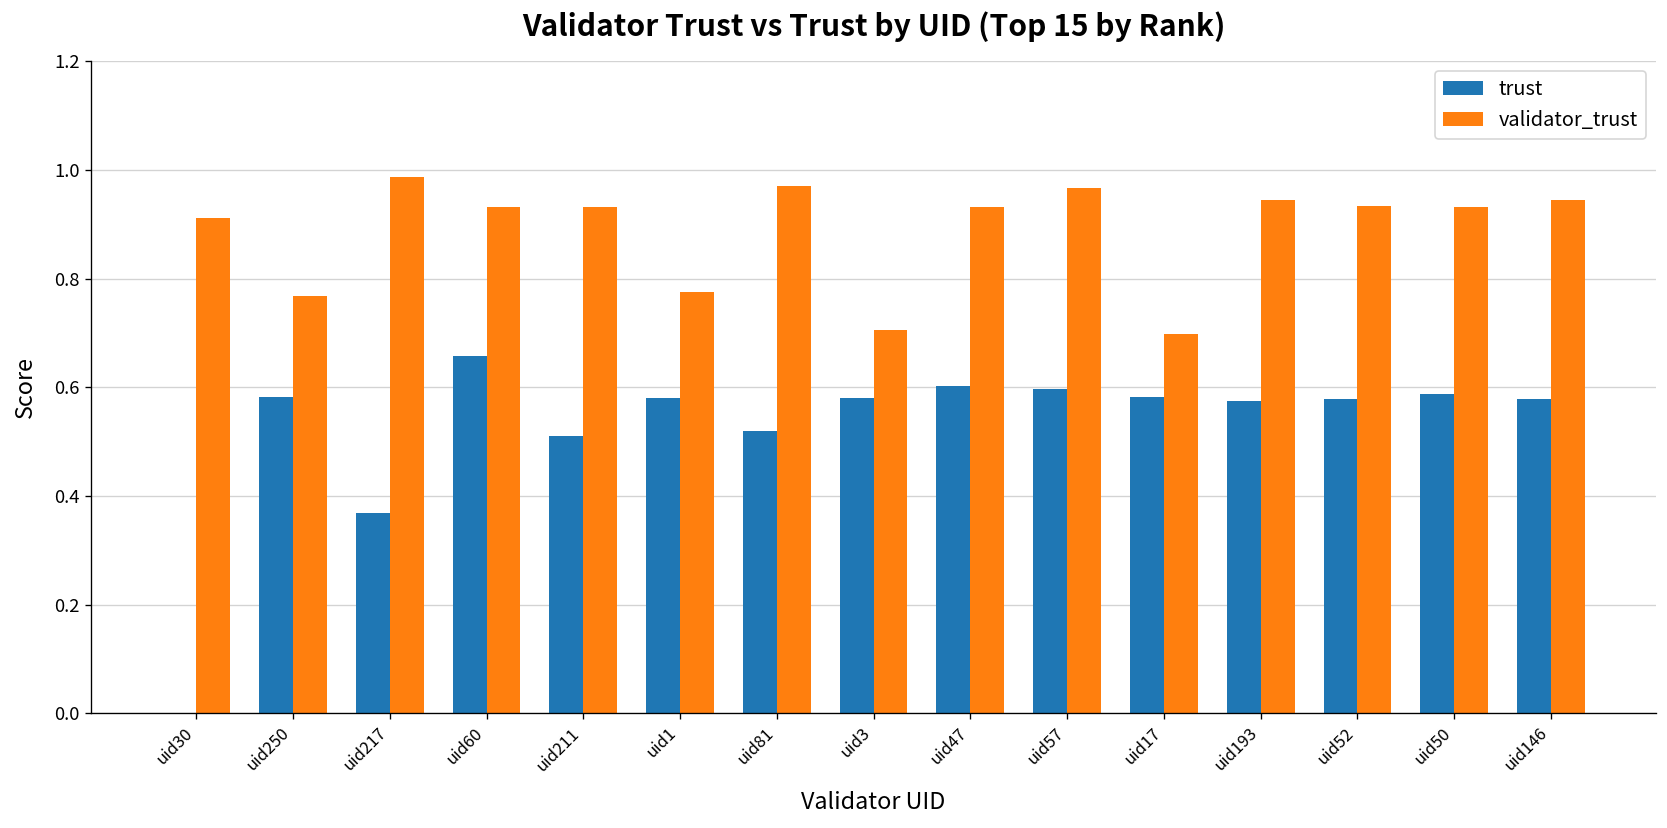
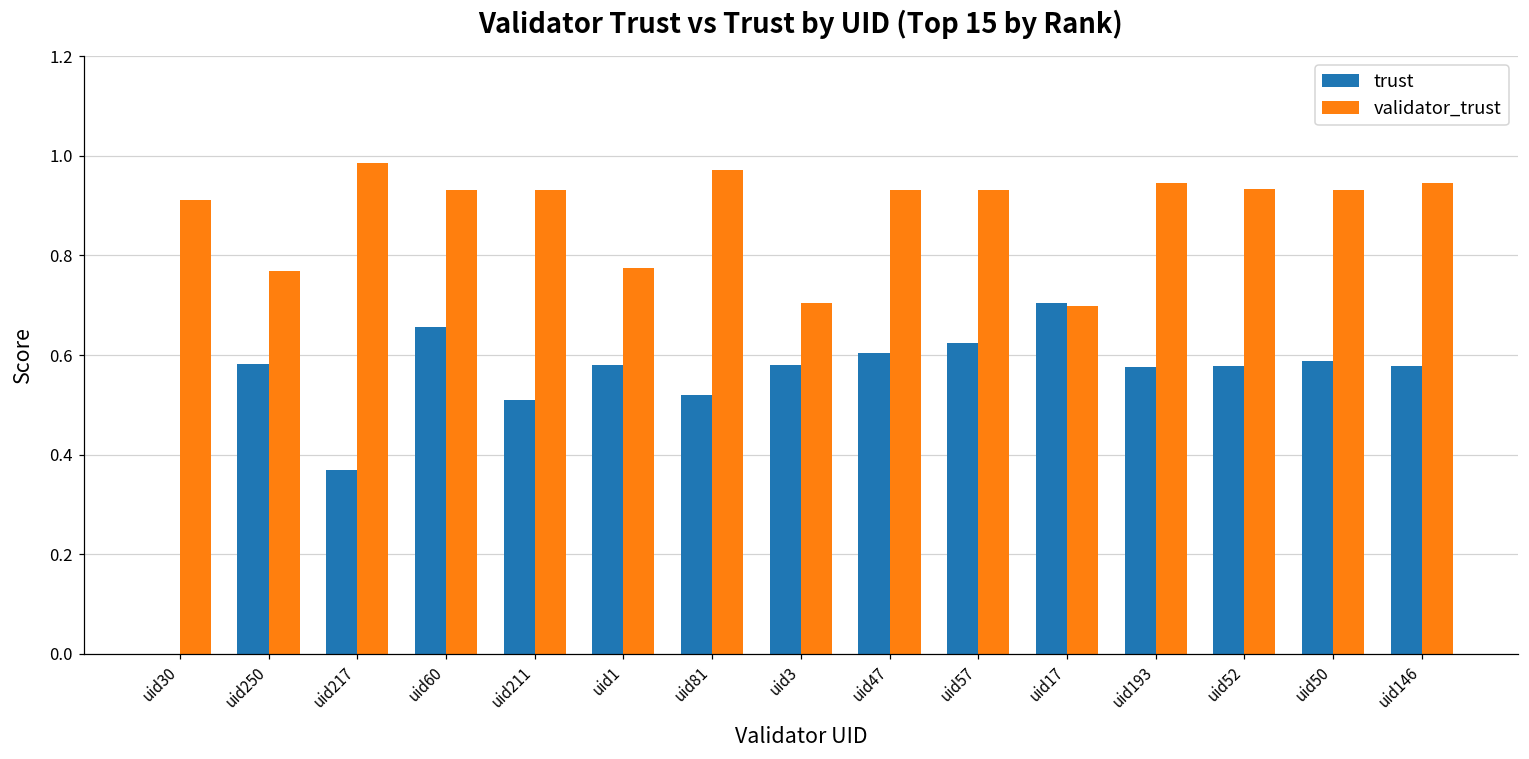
trust, uid57: 0.60 -> 0.62
validator_trust, uid57: 0.97 -> 0.93
trust, uid17: 0.58 -> 0.71
